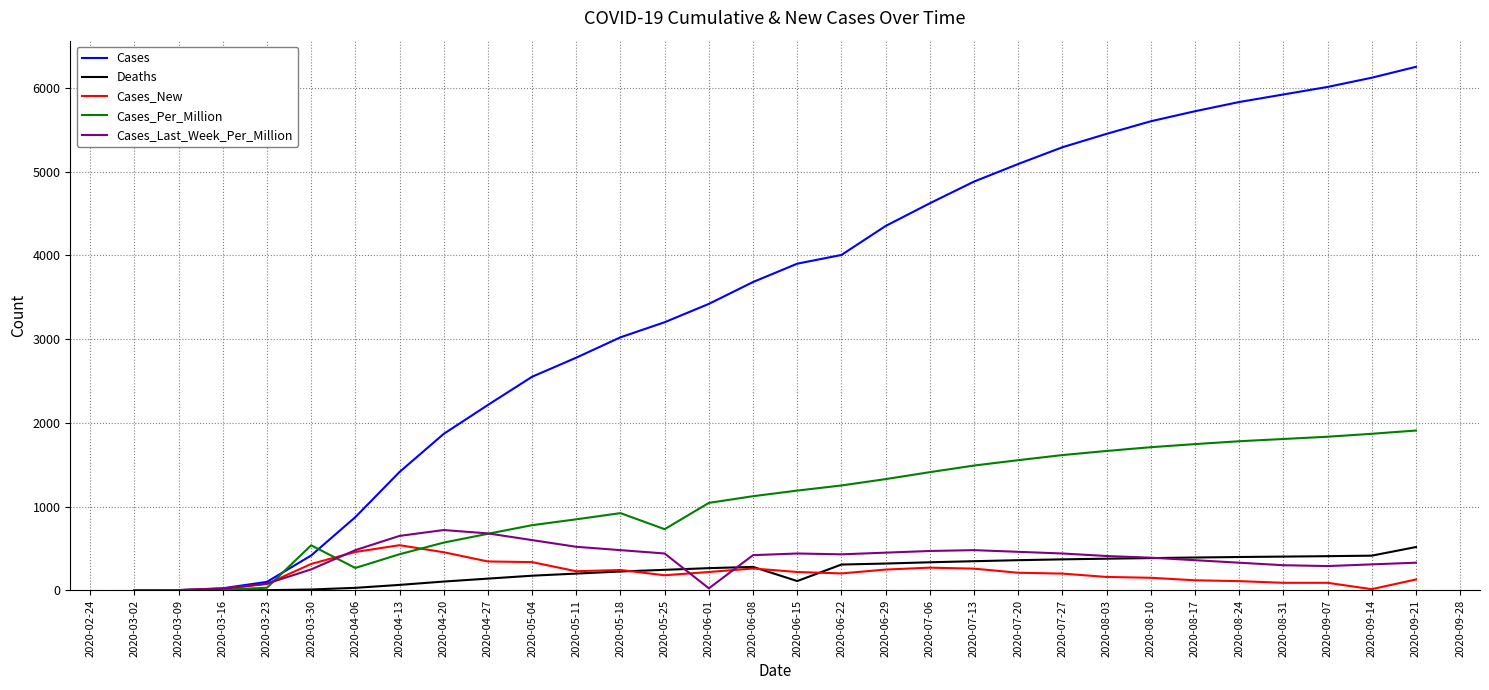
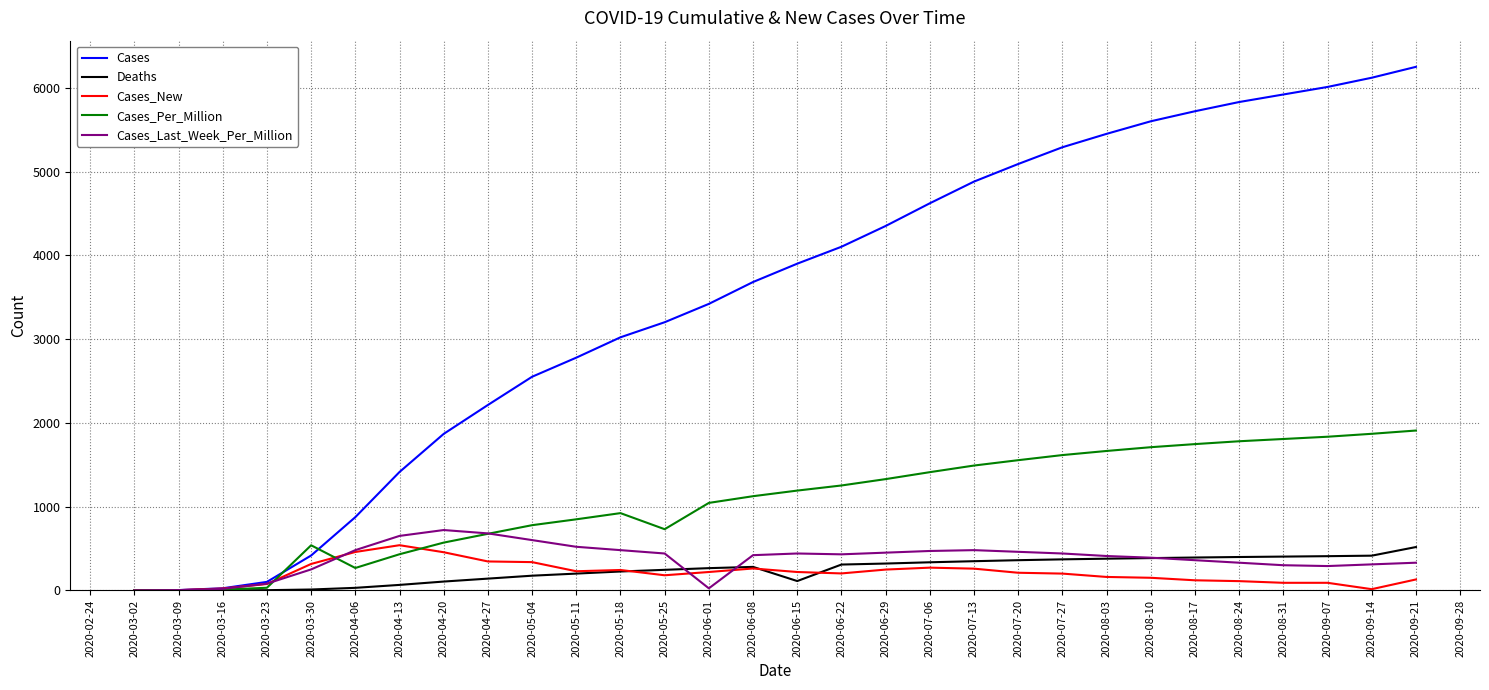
Cases, 2020-06-22: 4000 -> 4100
